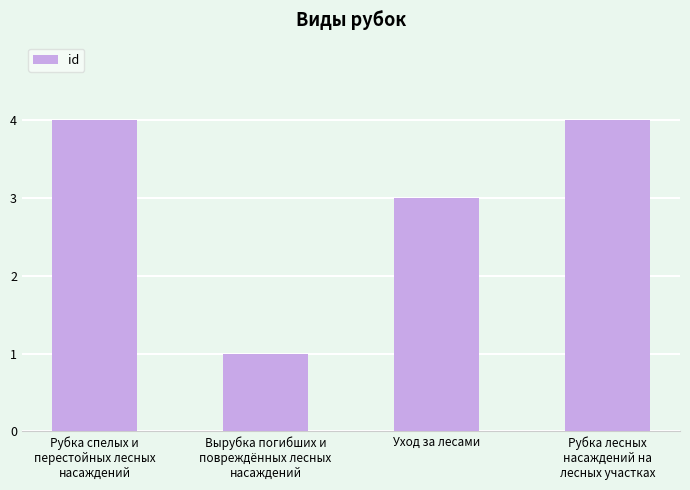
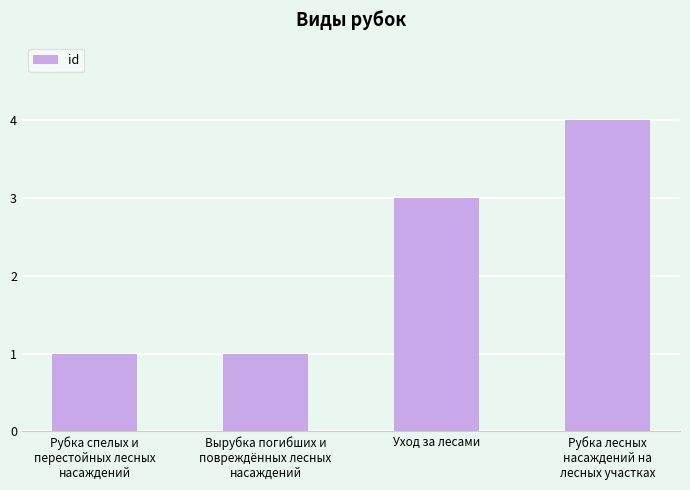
Рубка спелых и перестойных лесных насаждений: 4 -> 1
